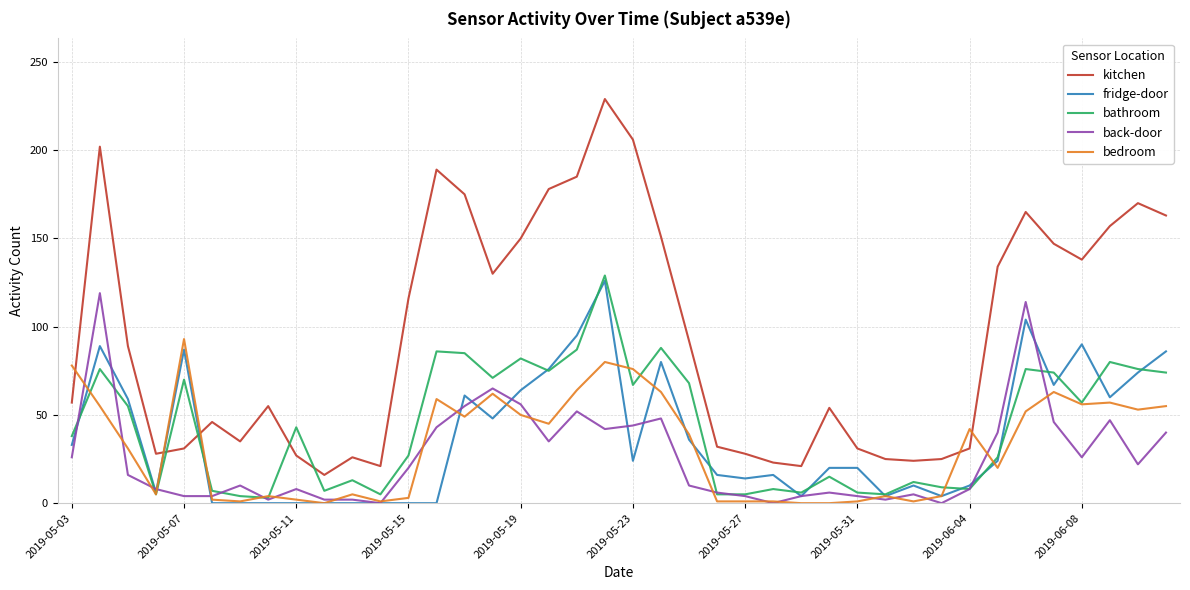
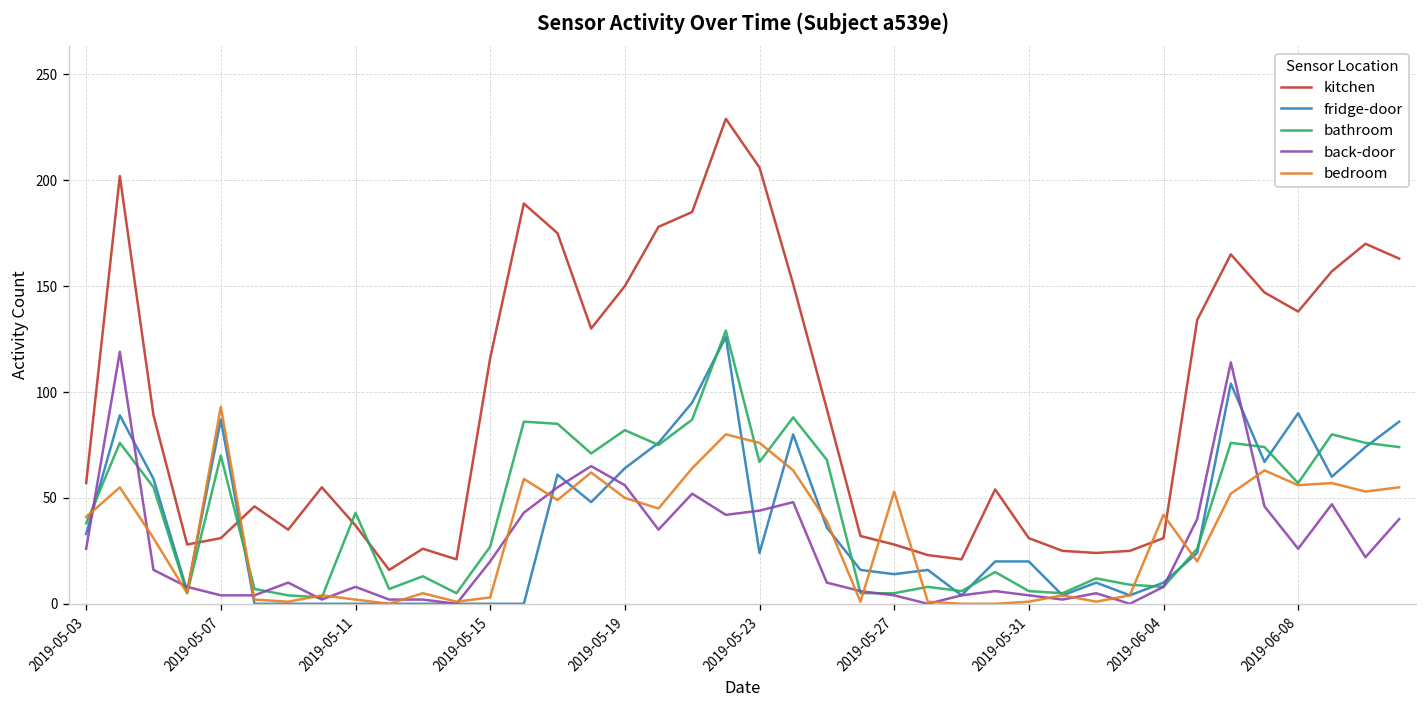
bedroom, 2019-05-03: 78 -> 41
kitchen, 2019-05-11: 27 -> 37
bedroom, 2019-05-27: 1 -> 53
